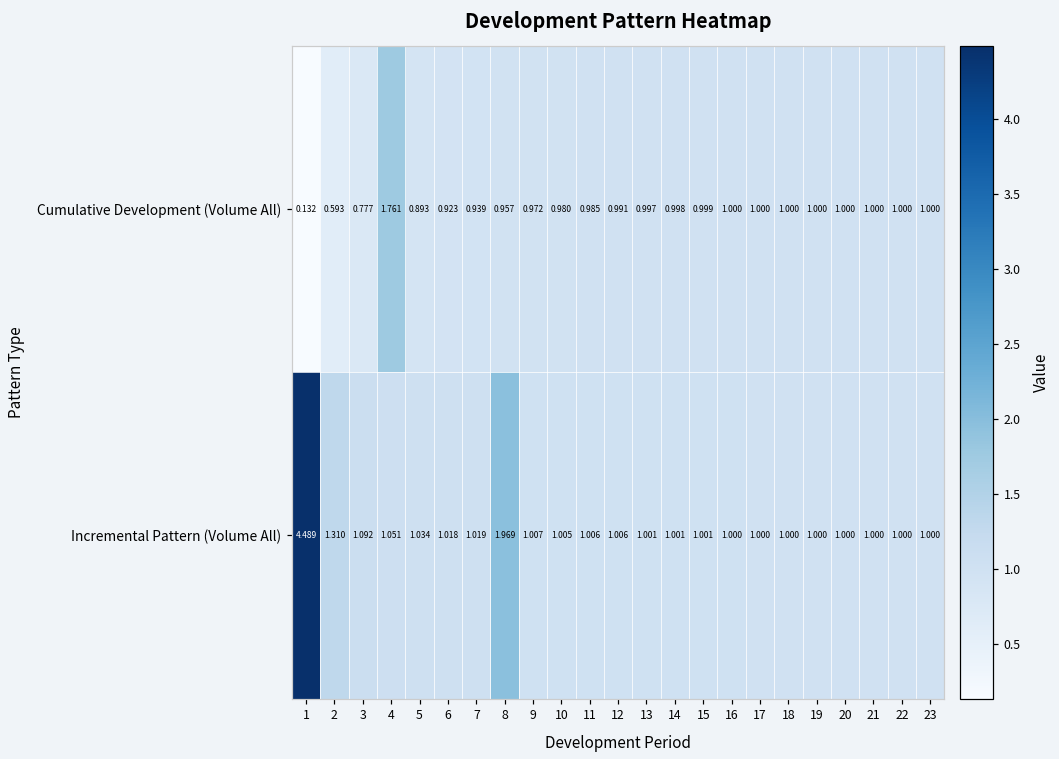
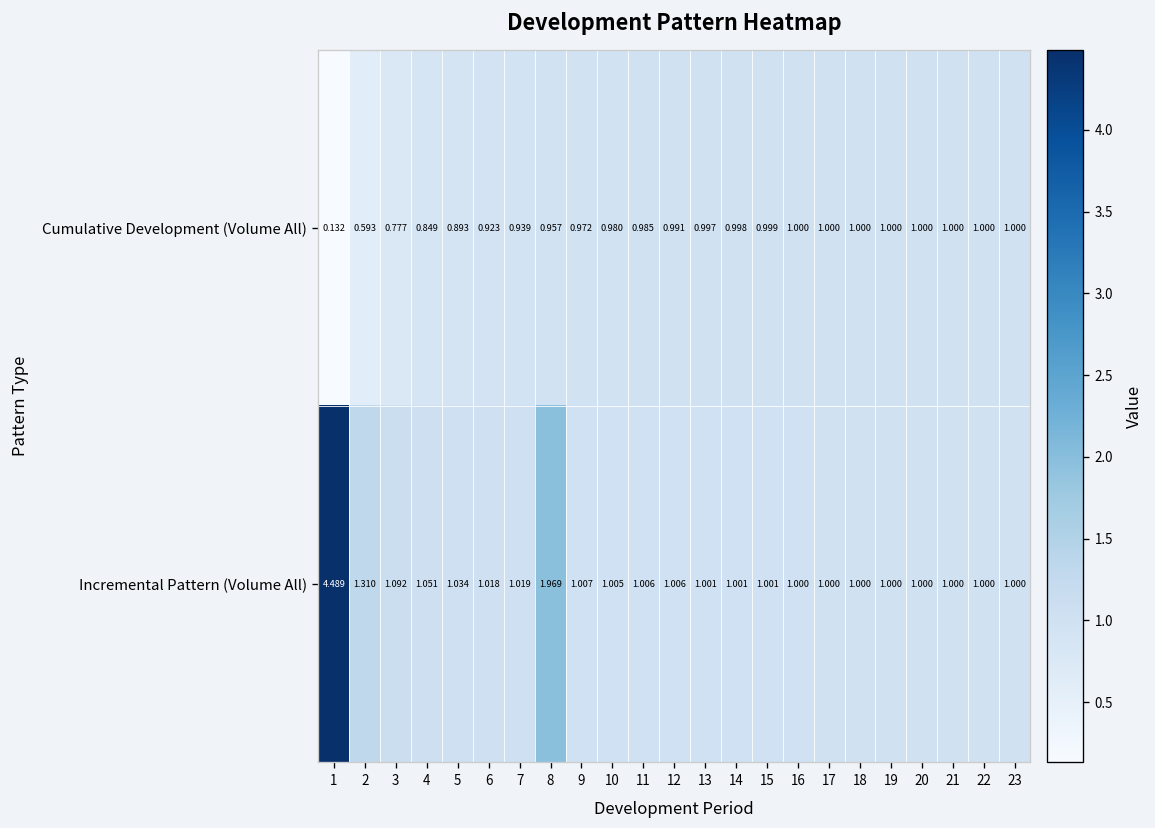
Cumulative Development (Volume All), 4: 1.761 -> 0.849
